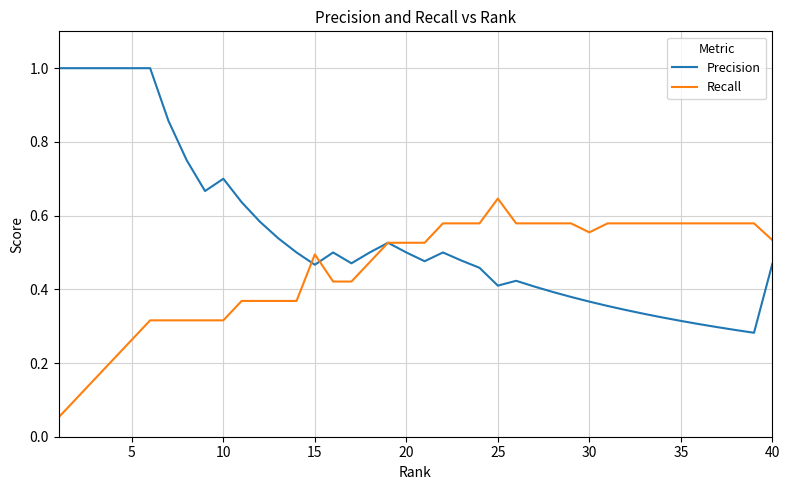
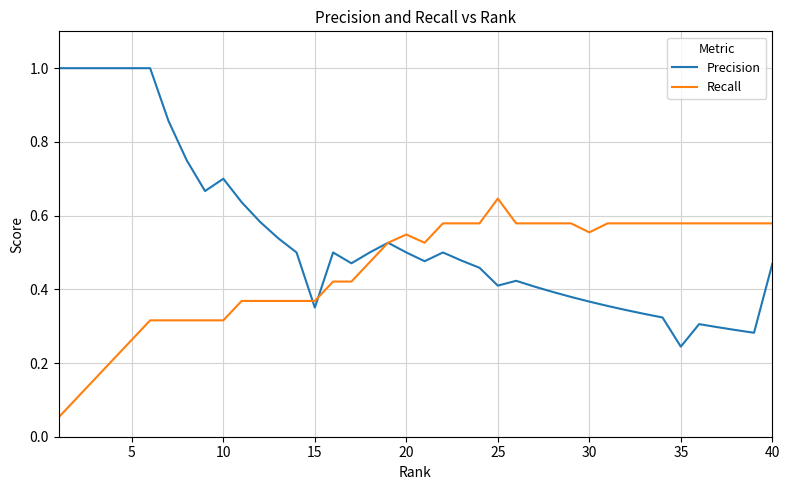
Precision, 15: 0.47 -> 0.35
Recall, 15: 0.49 -> 0.37
Recall, 20: 0.53 -> 0.55
Precision, 35: 0.31 -> 0.24
Recall, 40: 0.53 -> 0.58
